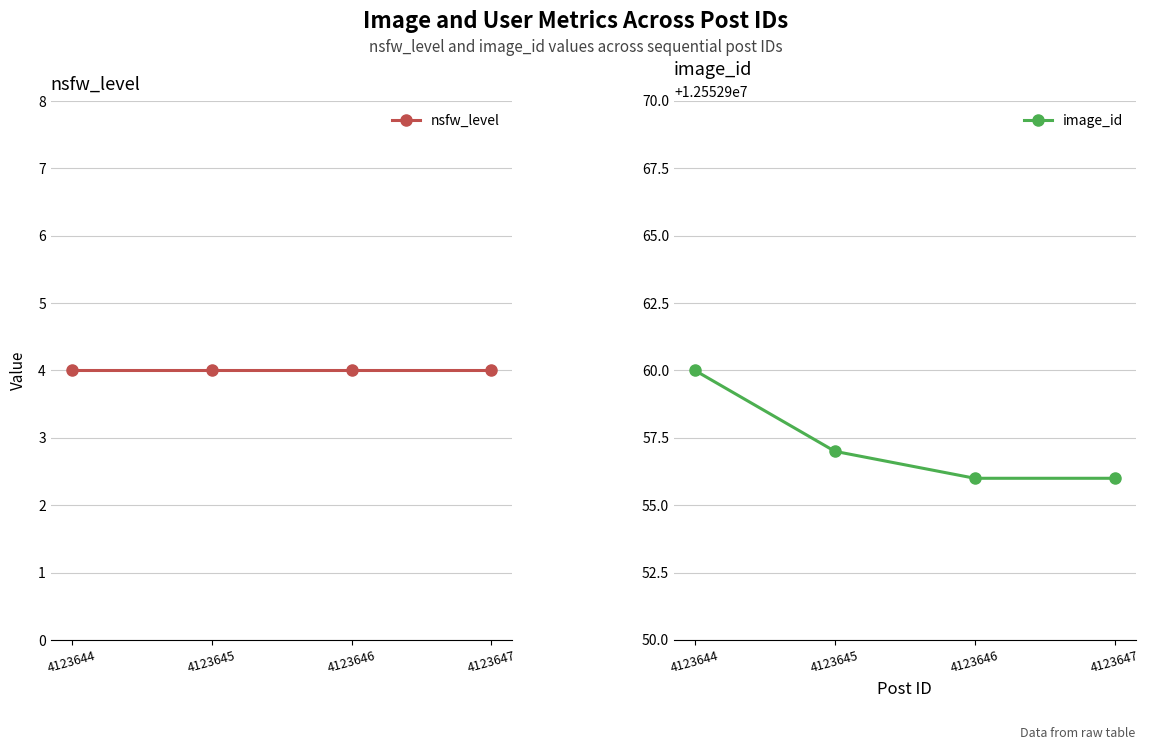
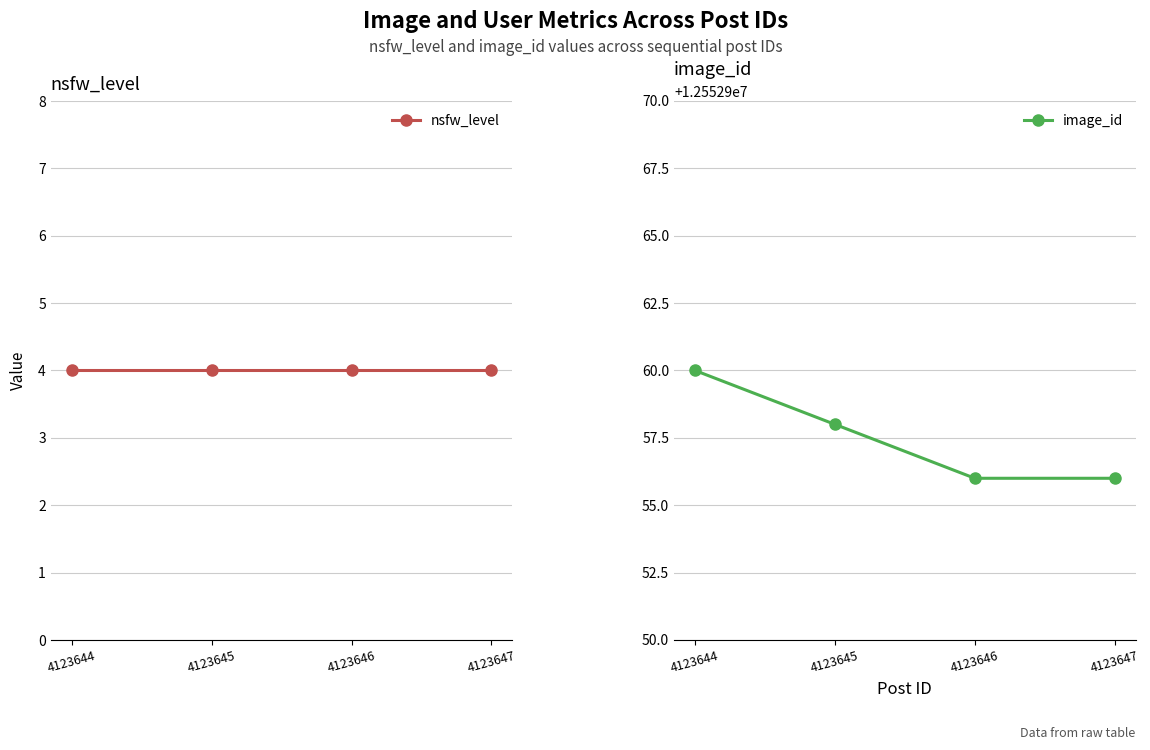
image_id, 4123645: 12552957 -> 12552958
